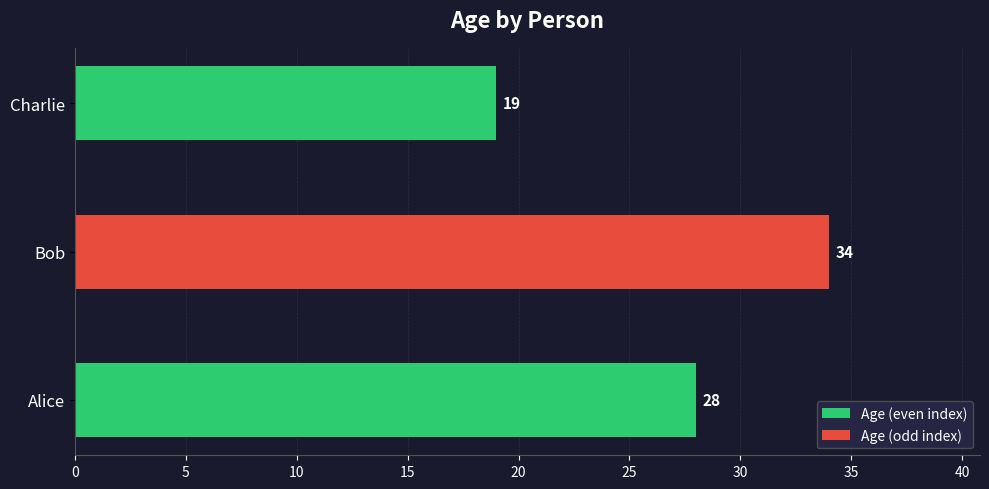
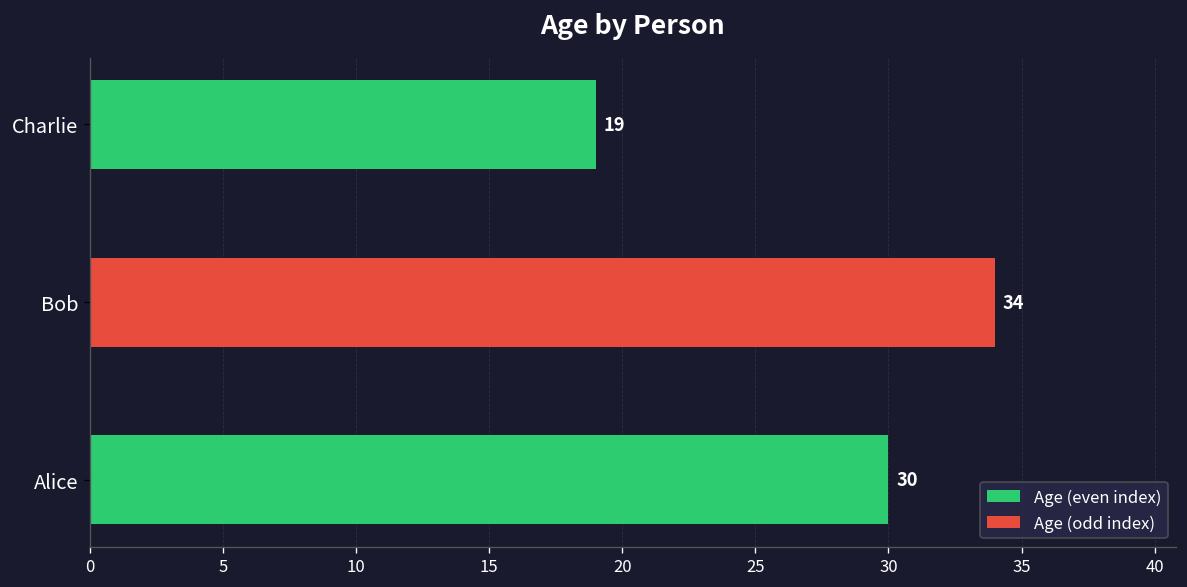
Alice: 28 -> 30
